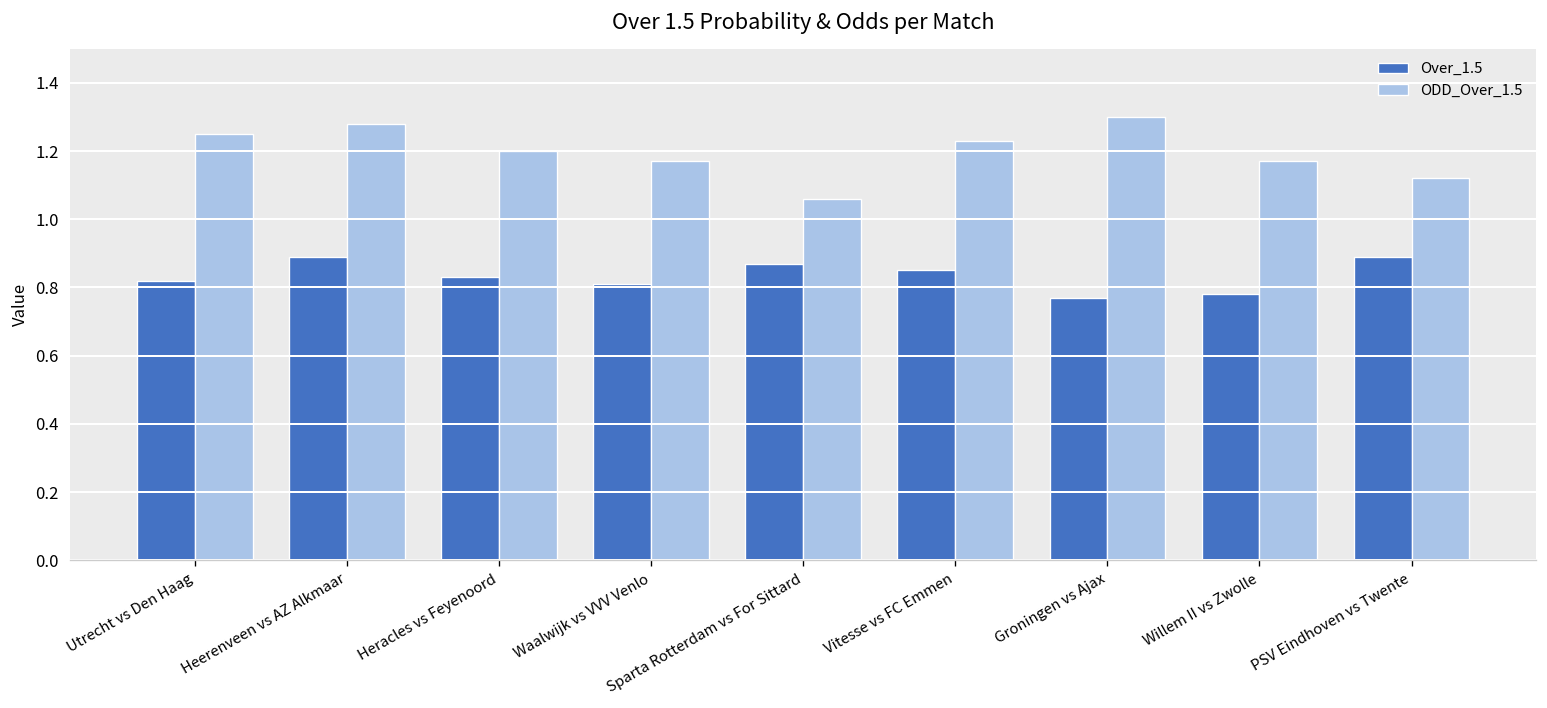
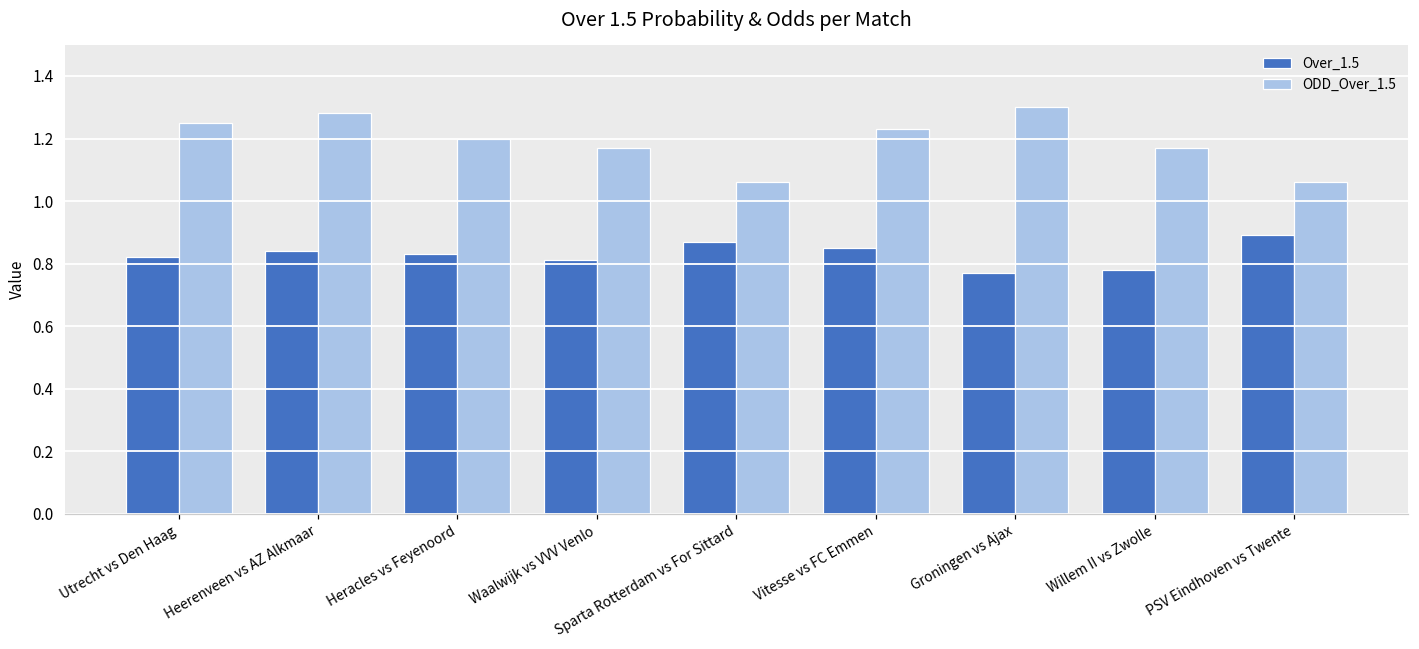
Over_1.5, Heerenveen vs AZ Alkmaar: 0.89 -> 0.84
ODD_Over_1.5, PSV Eindhoven vs Twente: 1.12 -> 1.06
